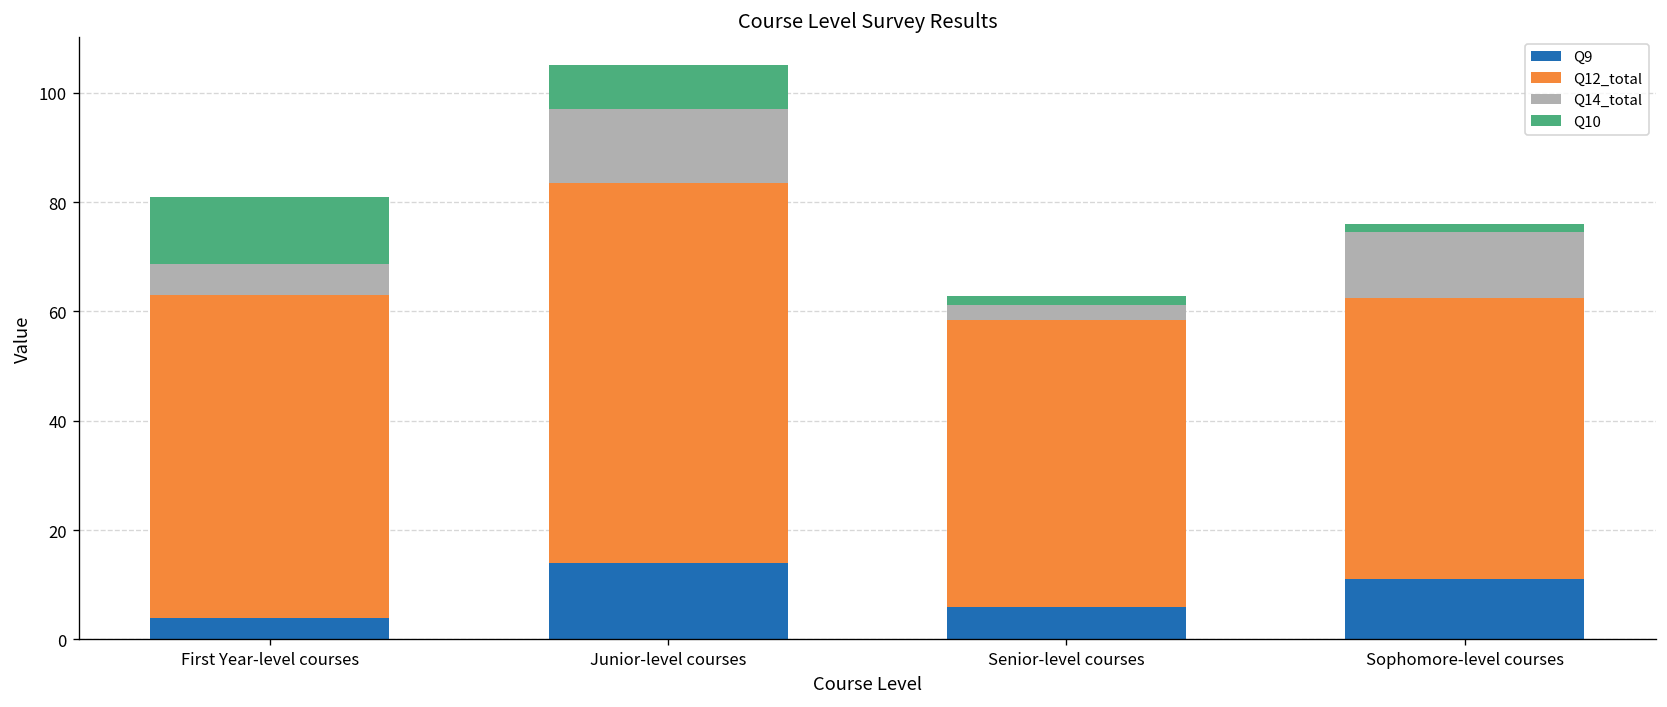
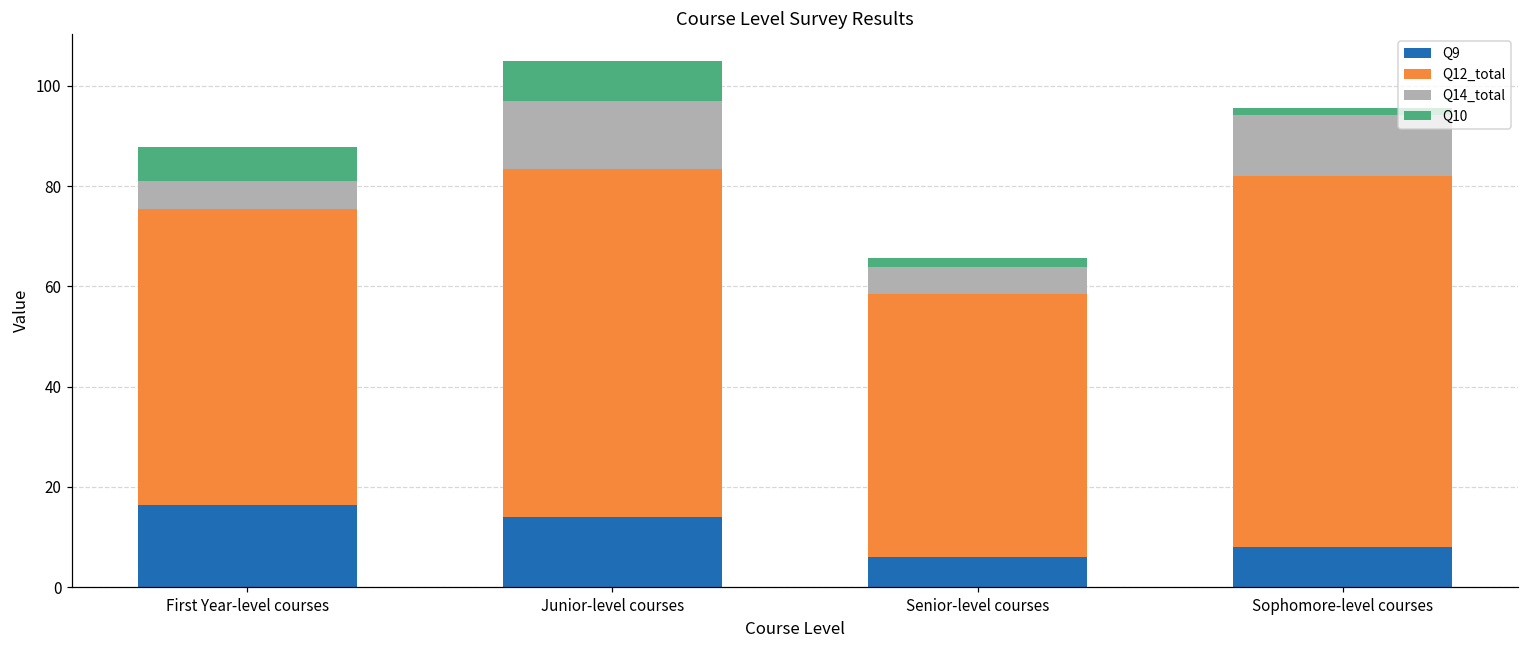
Q9, First Year-level courses: 4 -> 16
Q10, First Year-level courses: 12 -> 7
Q14_total, Senior-level courses: 3 -> 6
Q9, Sophomore-level courses: 11 -> 8
Q12_total, Sophomore-level courses: 52 -> 74
